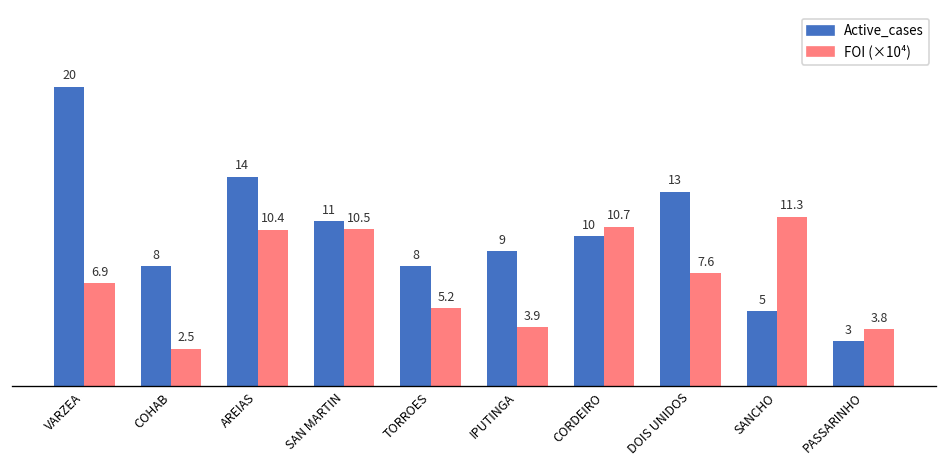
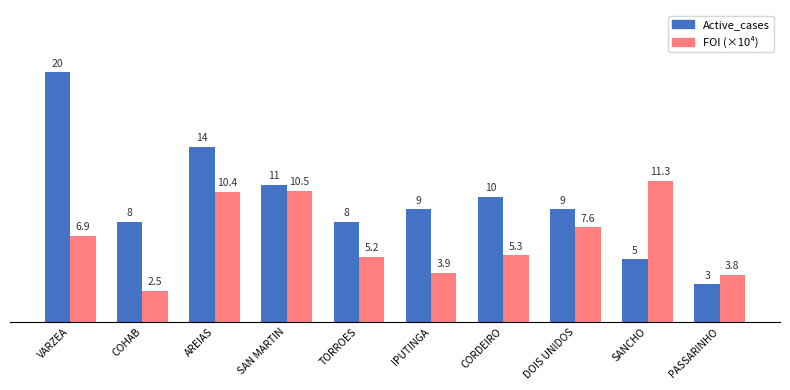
FOI (×10⁴), CORDEIRO: 10.7 -> 5.3
Active_cases, DOIS UNIDOS: 13 -> 9
